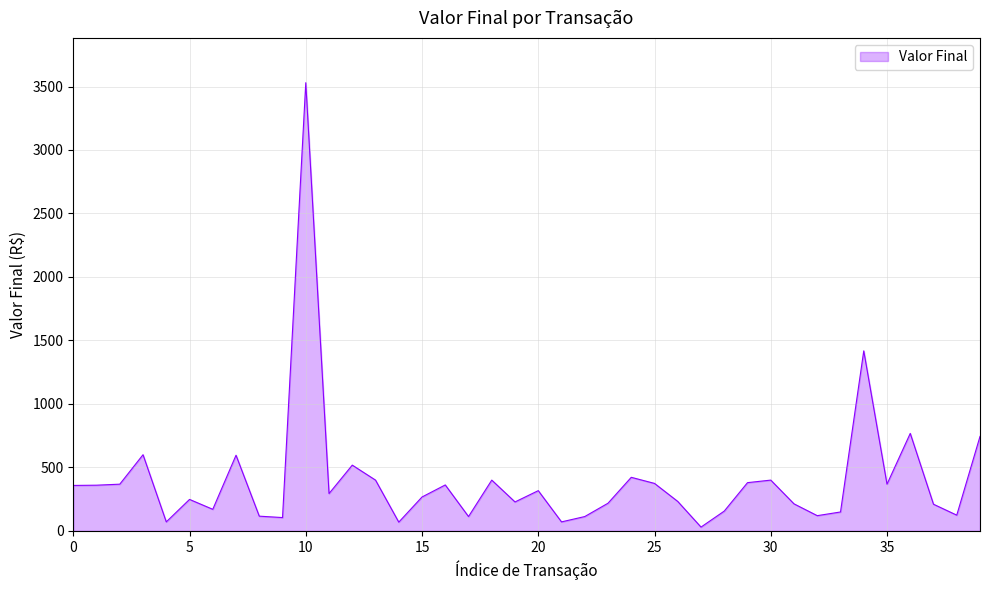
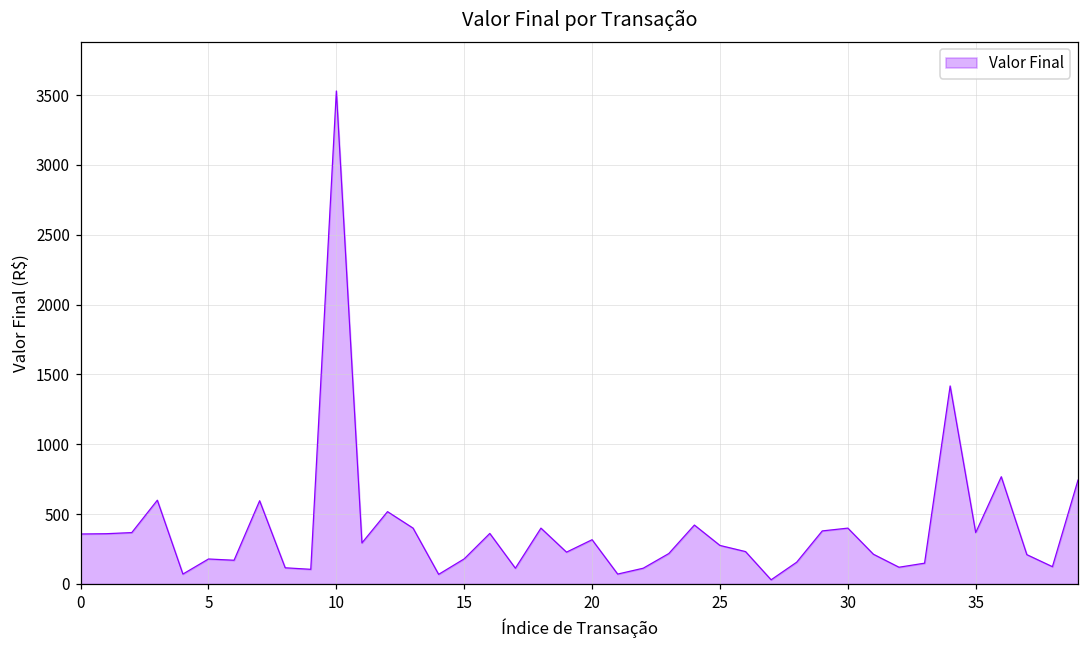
5: 250 -> 180
15: 270 -> 180
25: 370 -> 280
